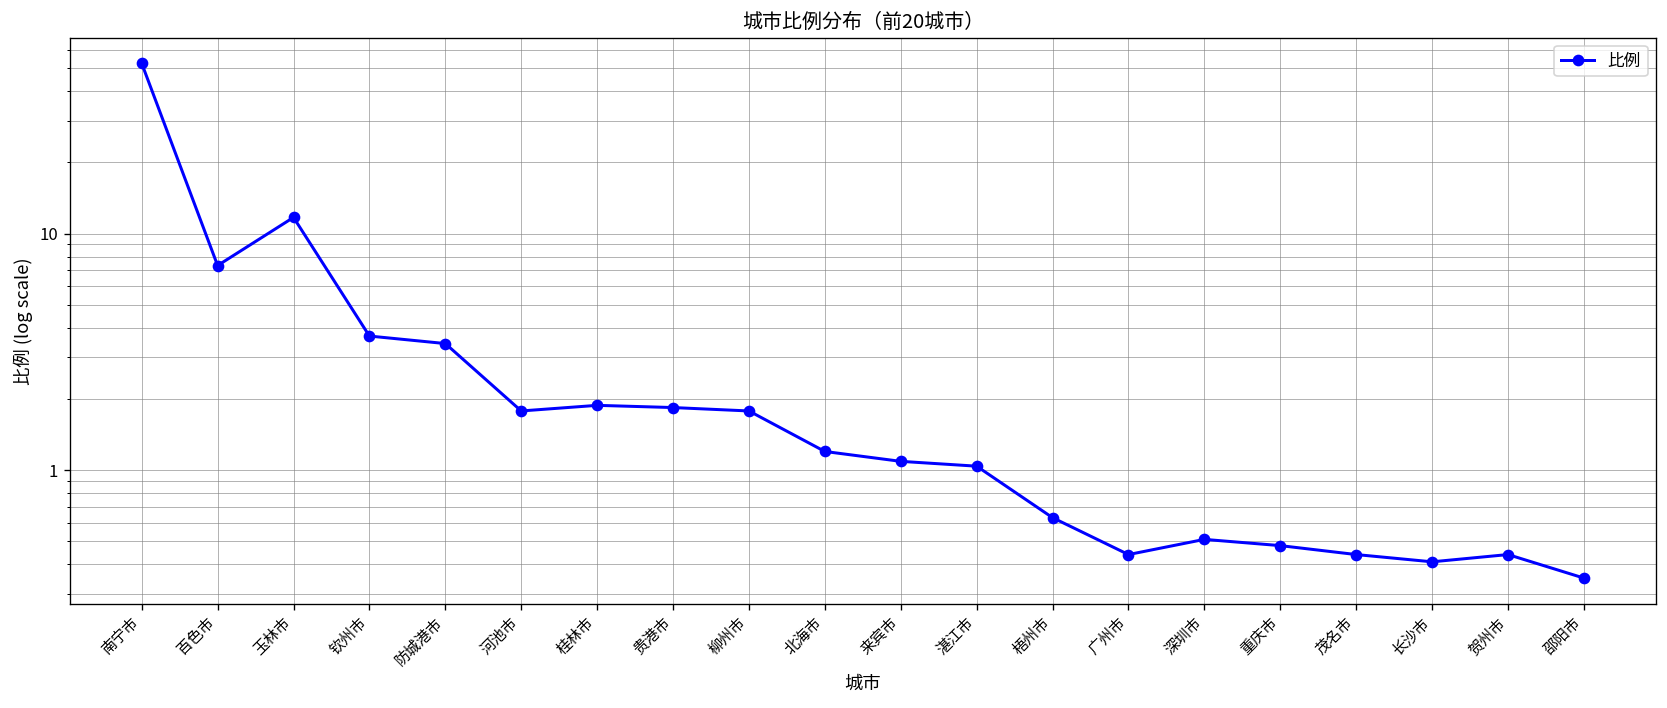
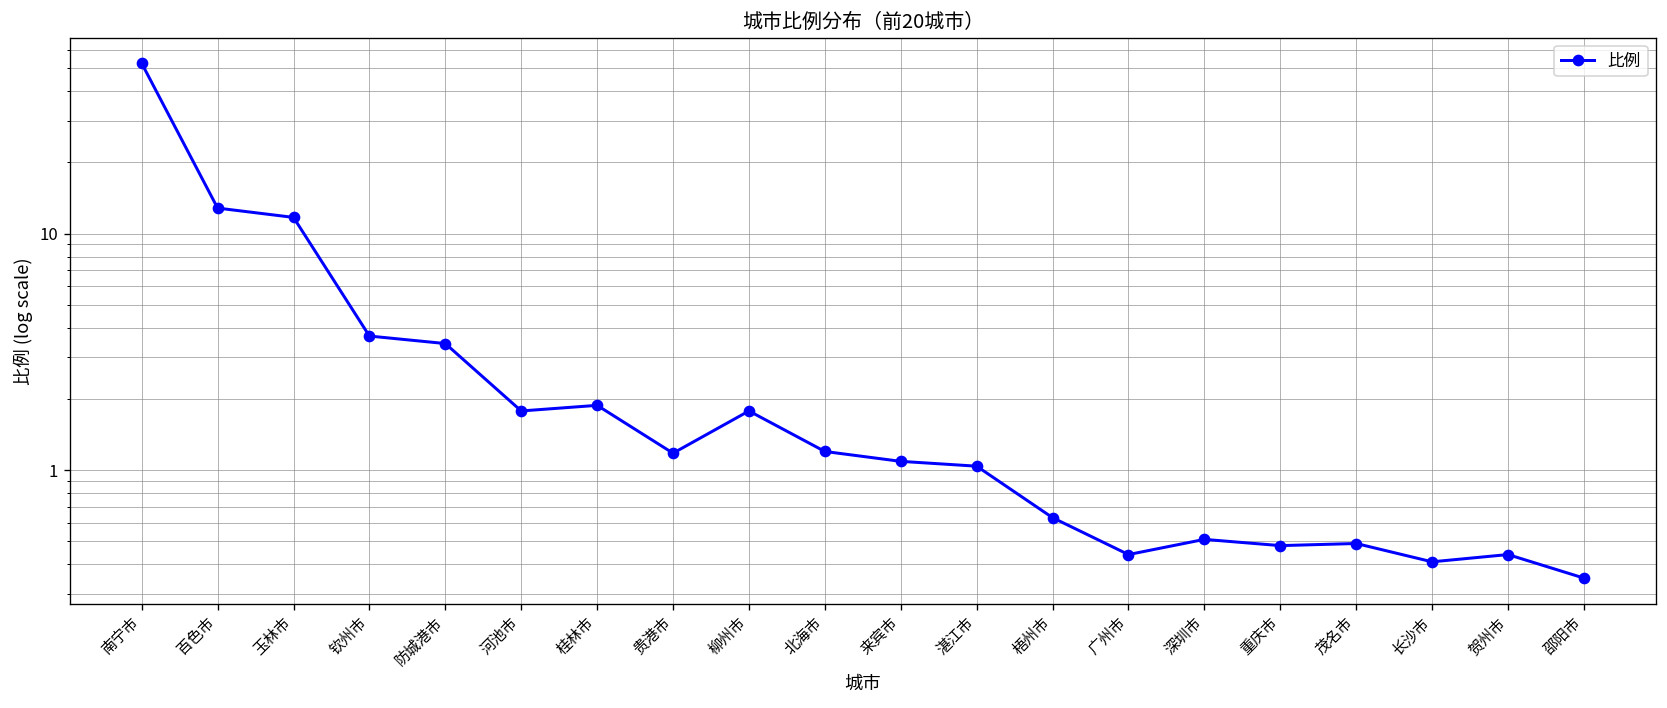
百色市: 7.3 -> 13
贵港市: 1.8 -> 1.2
茂名市: 0.44 -> 0.49
